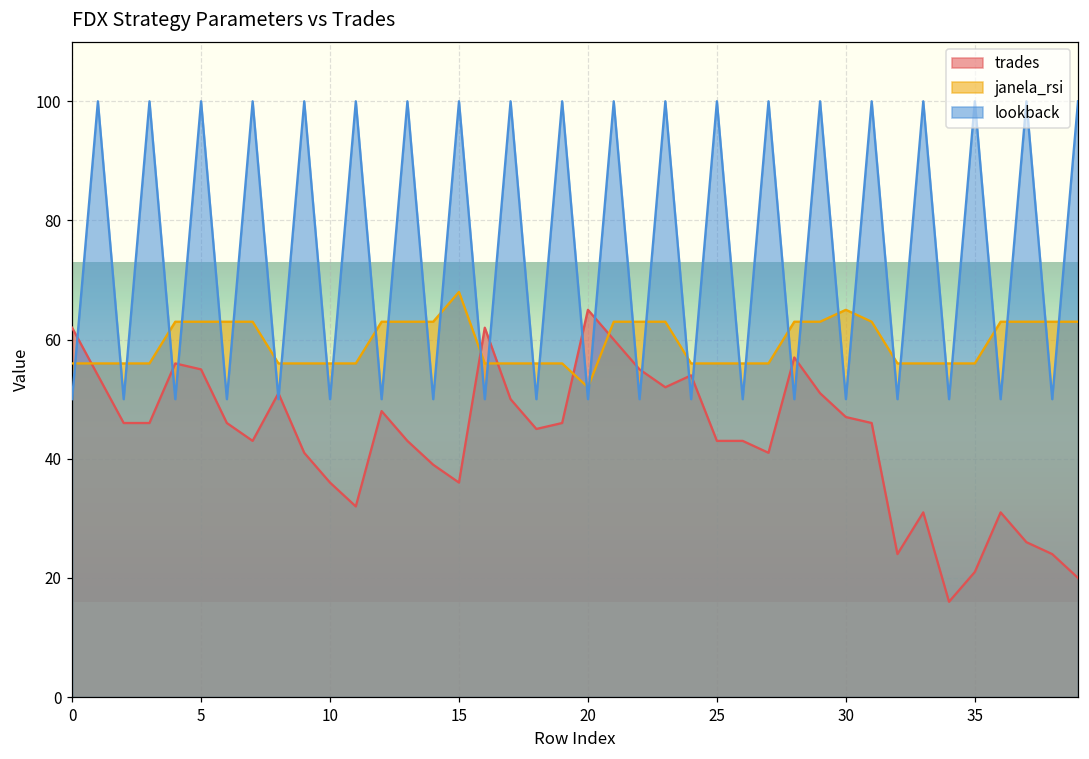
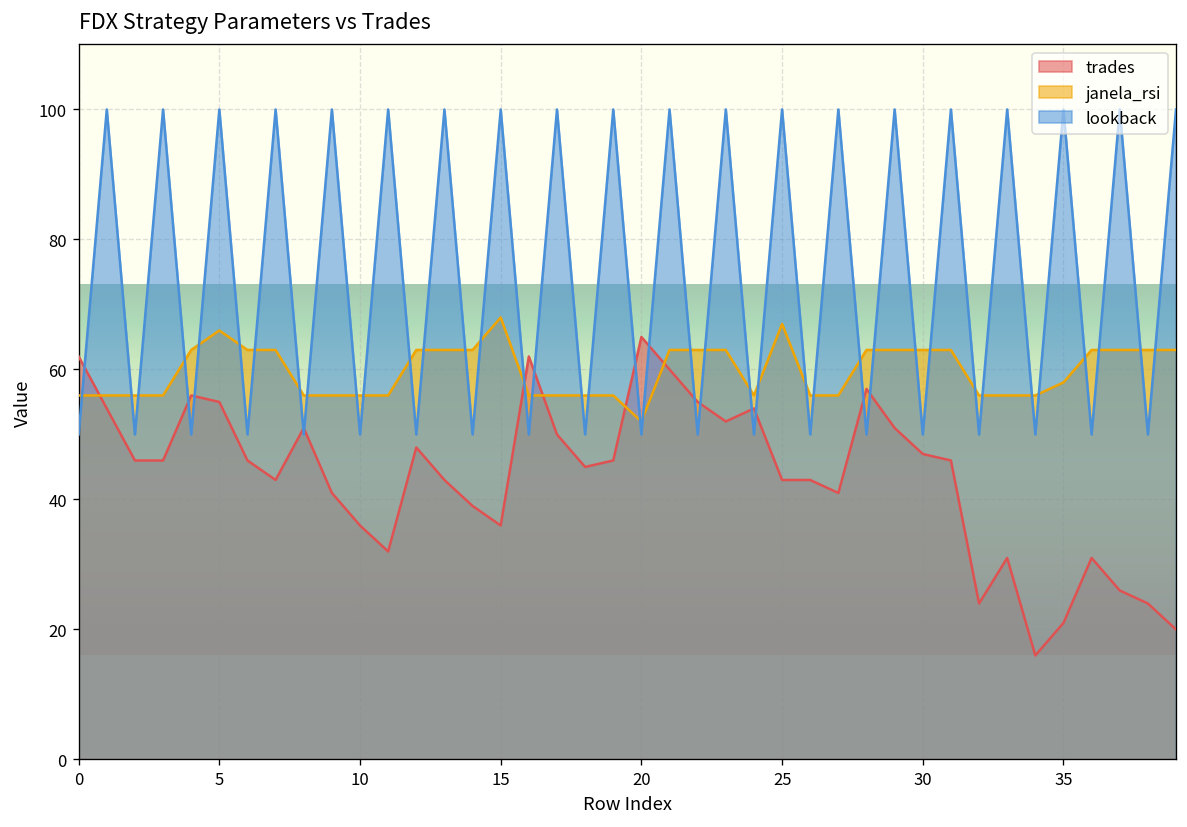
janela_rsi, 5: 63 -> 66
janela_rsi, 25: 56 -> 67
janela_rsi, 30: 65 -> 63
janela_rsi, 35: 56 -> 58
